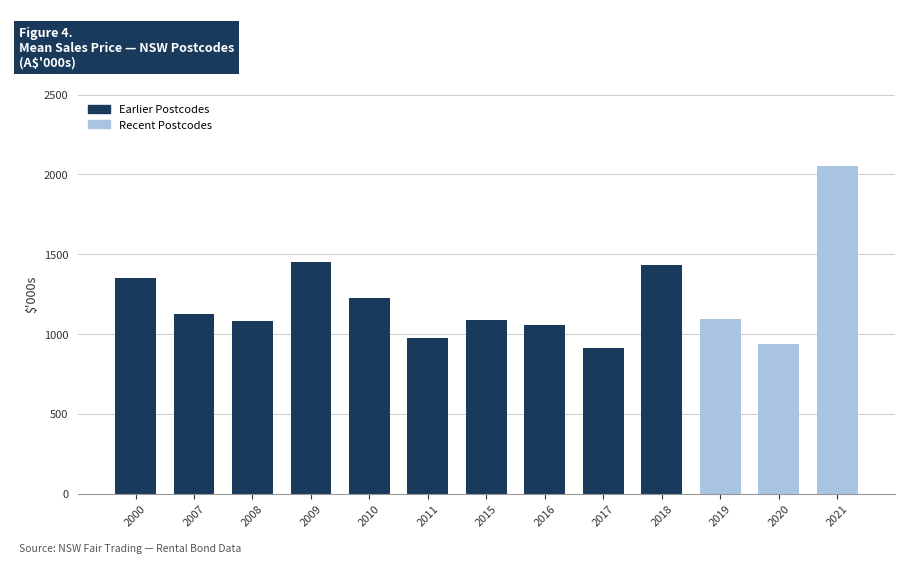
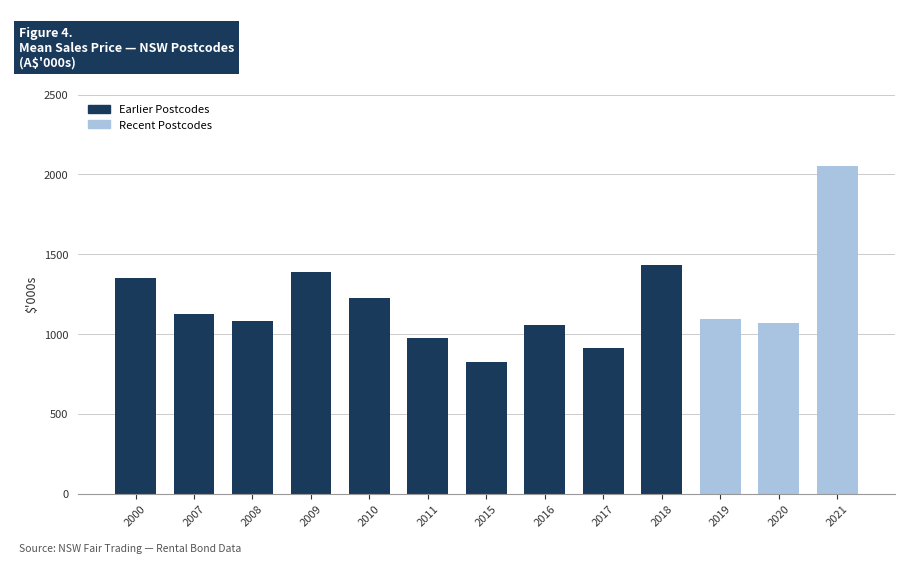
2009: 1450 -> 1390
2015: 1090 -> 830
2020: 940 -> 1070
